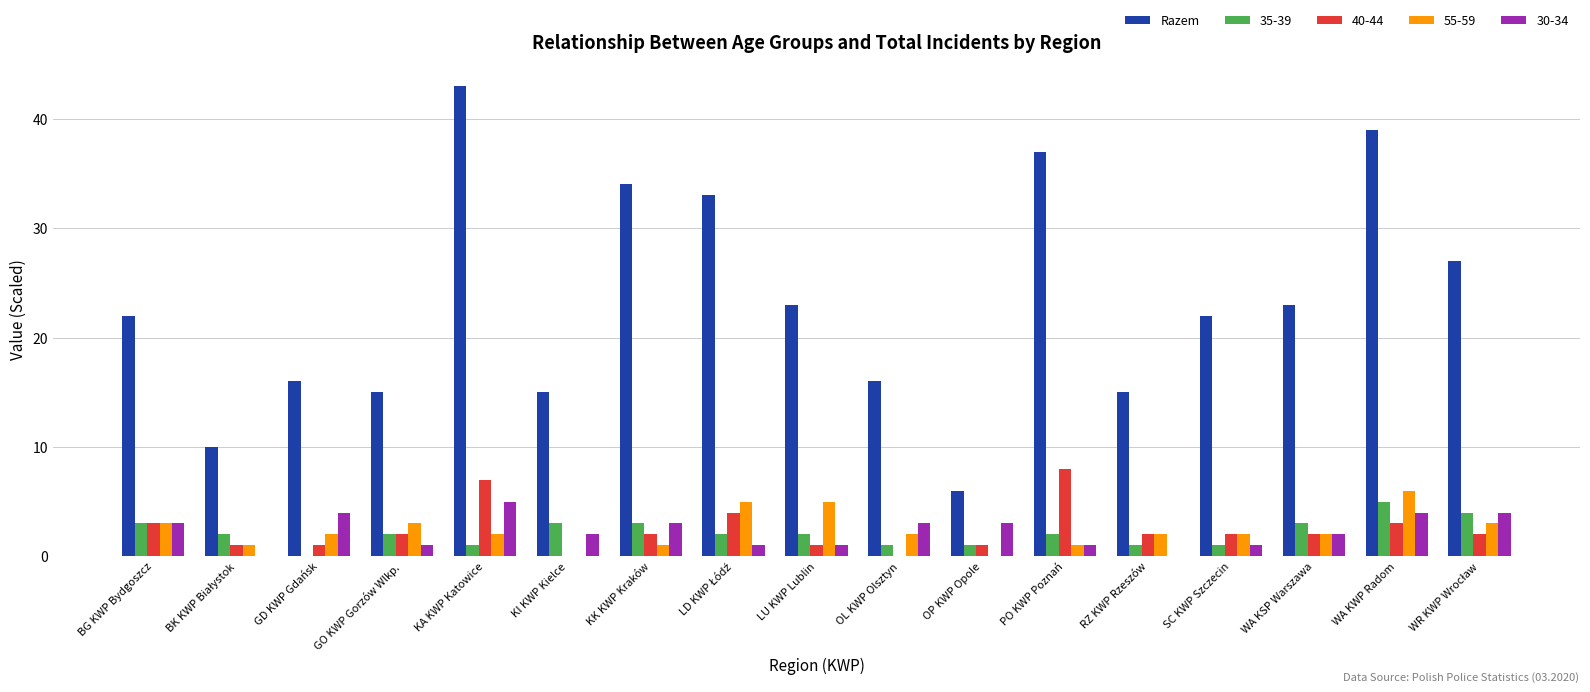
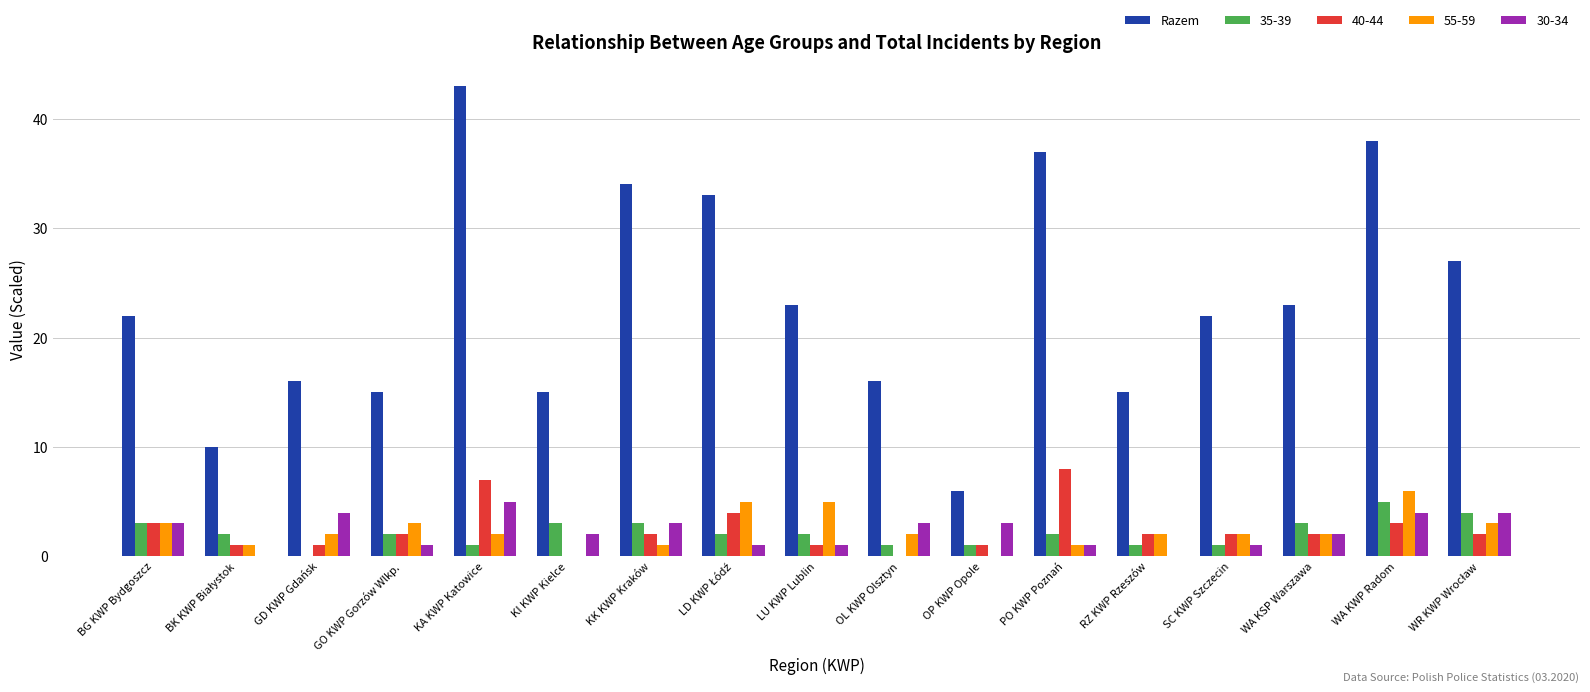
Razem, WA KWP Radom: 39 -> 38
